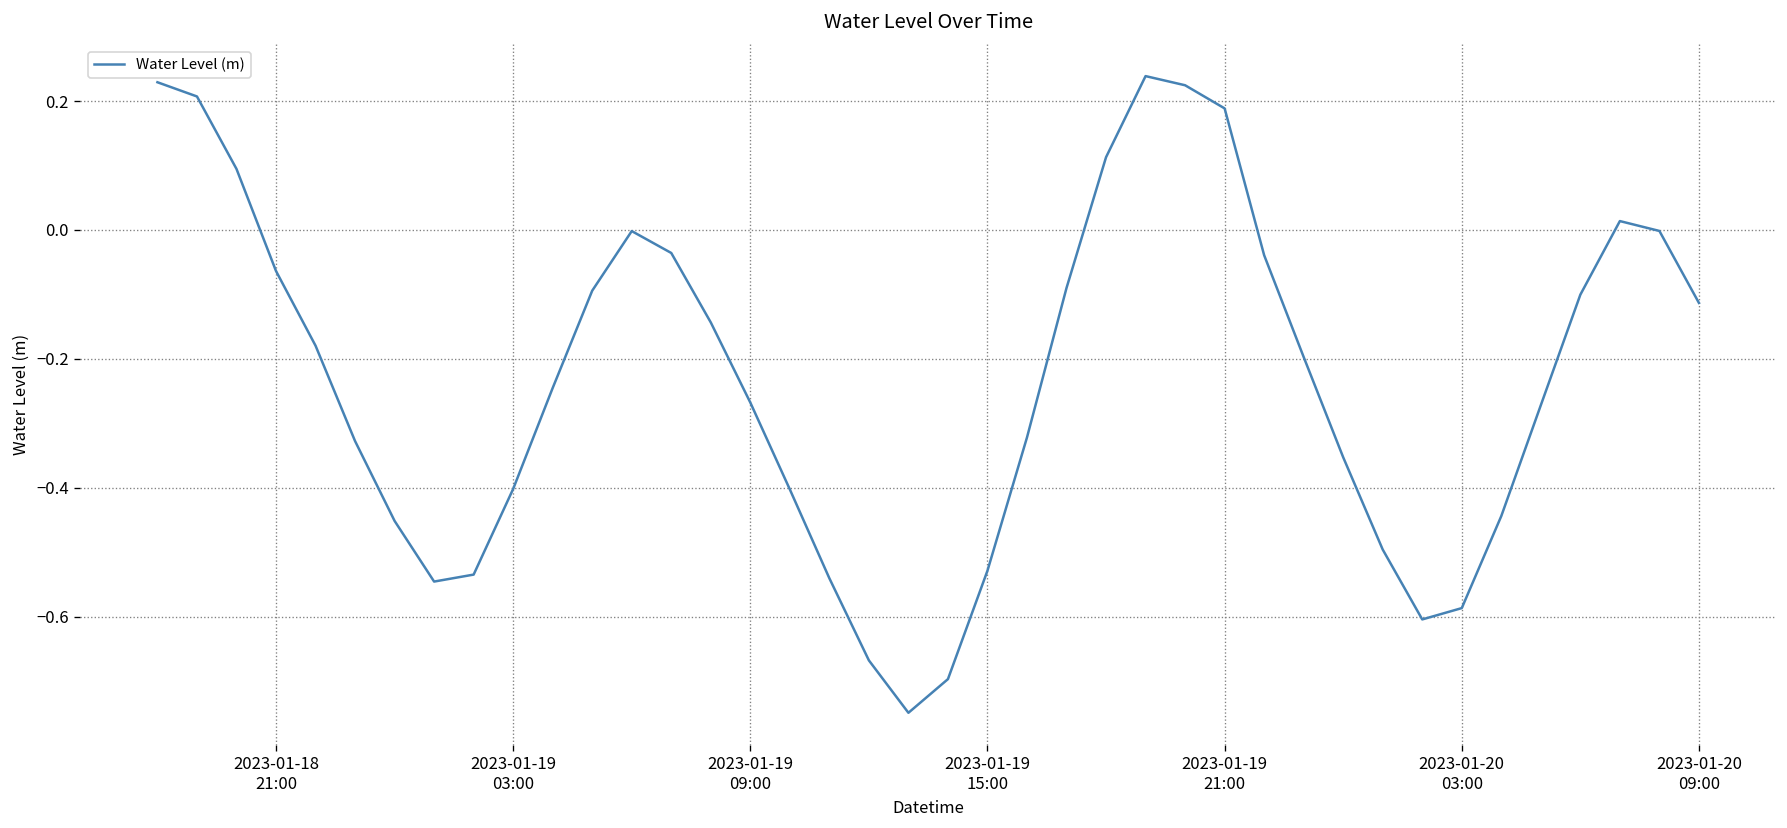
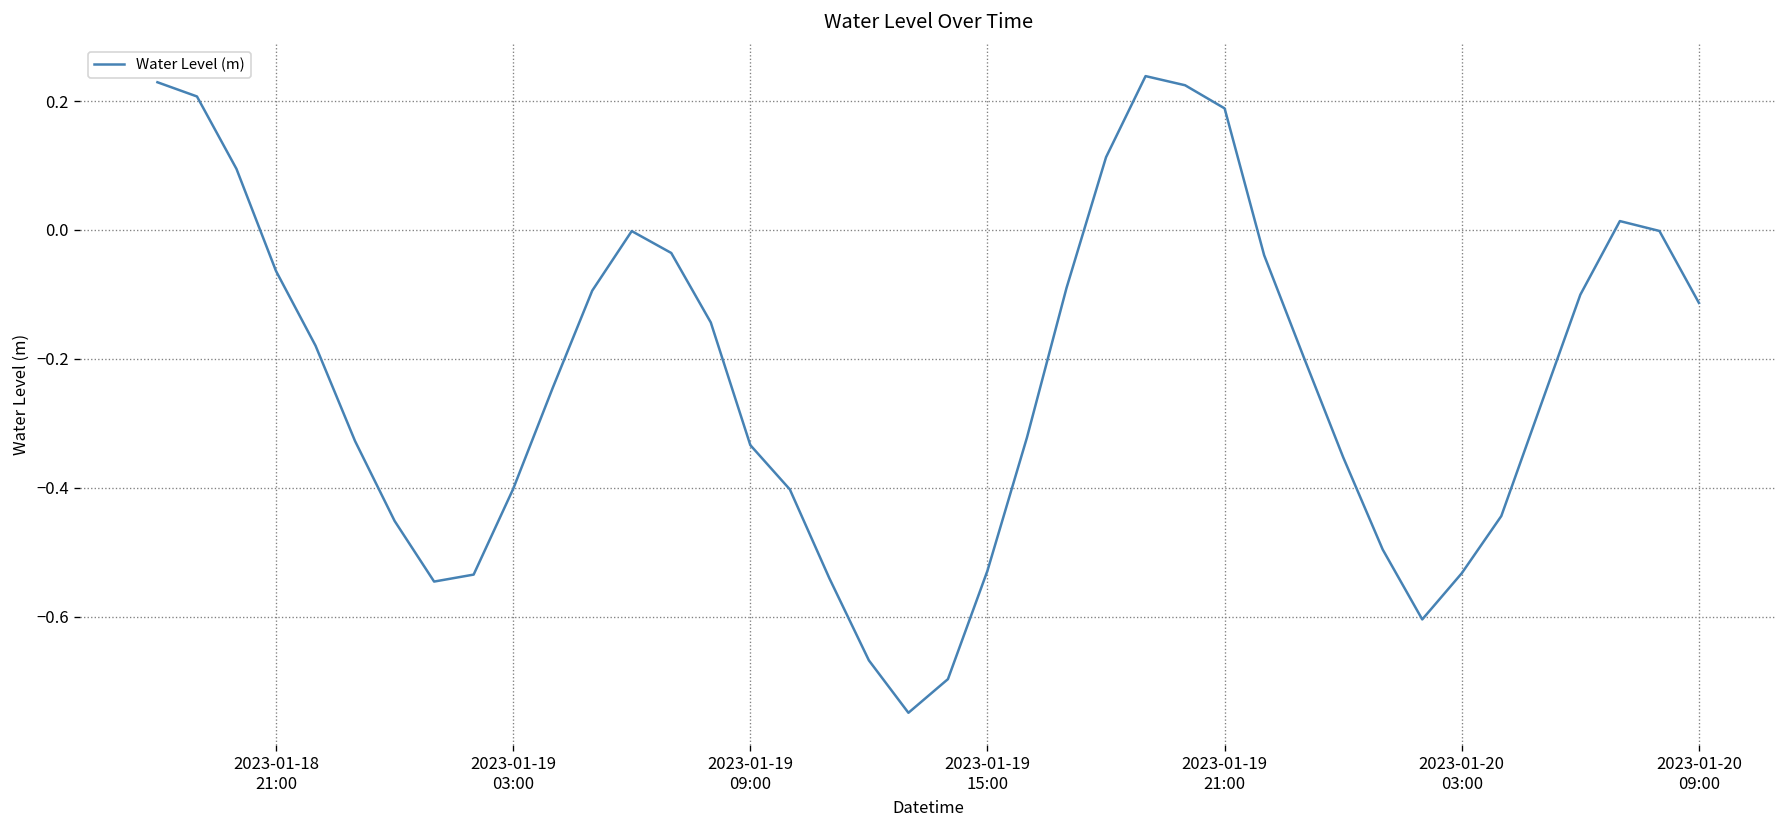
2023-01-19 09:00: -0.27 -> -0.33
2023-01-20 03:00: -0.59 -> -0.53
